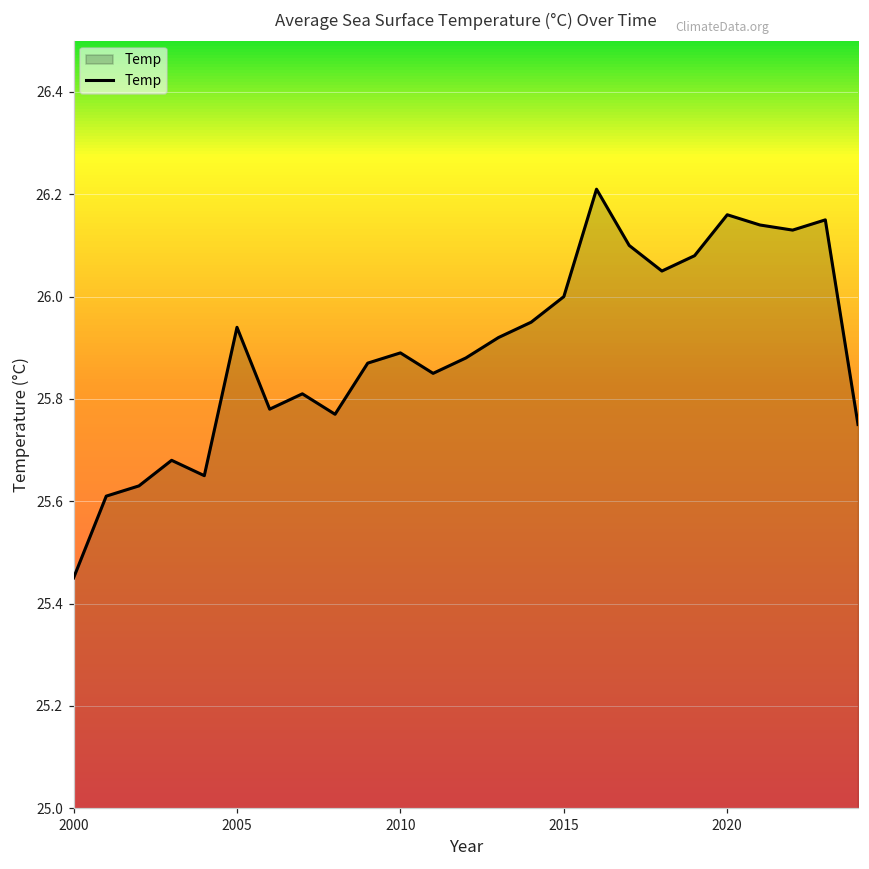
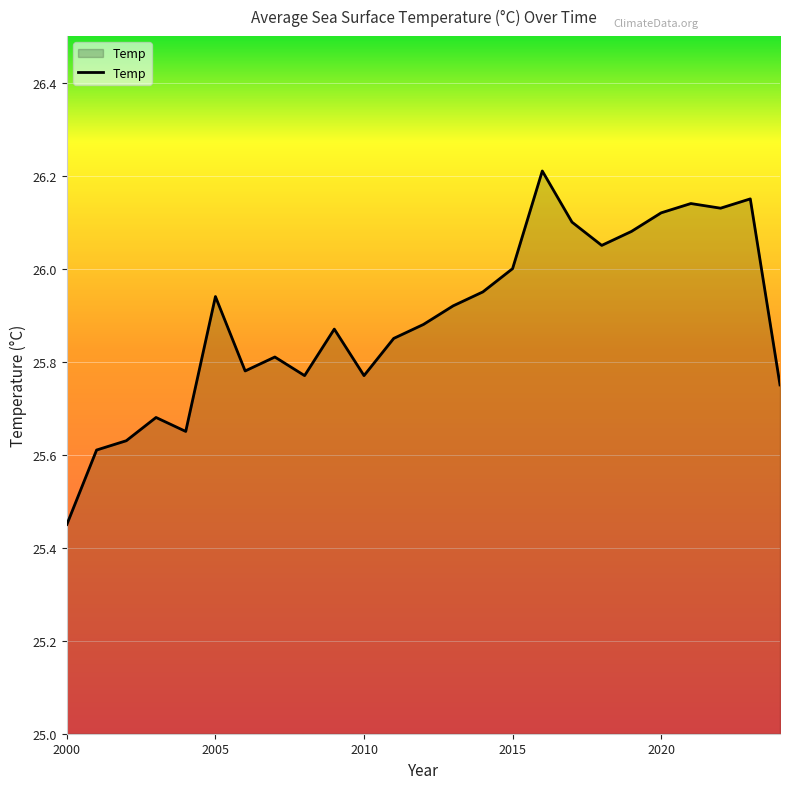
2010: 25.89 -> 25.77
2020: 26.16 -> 26.12
